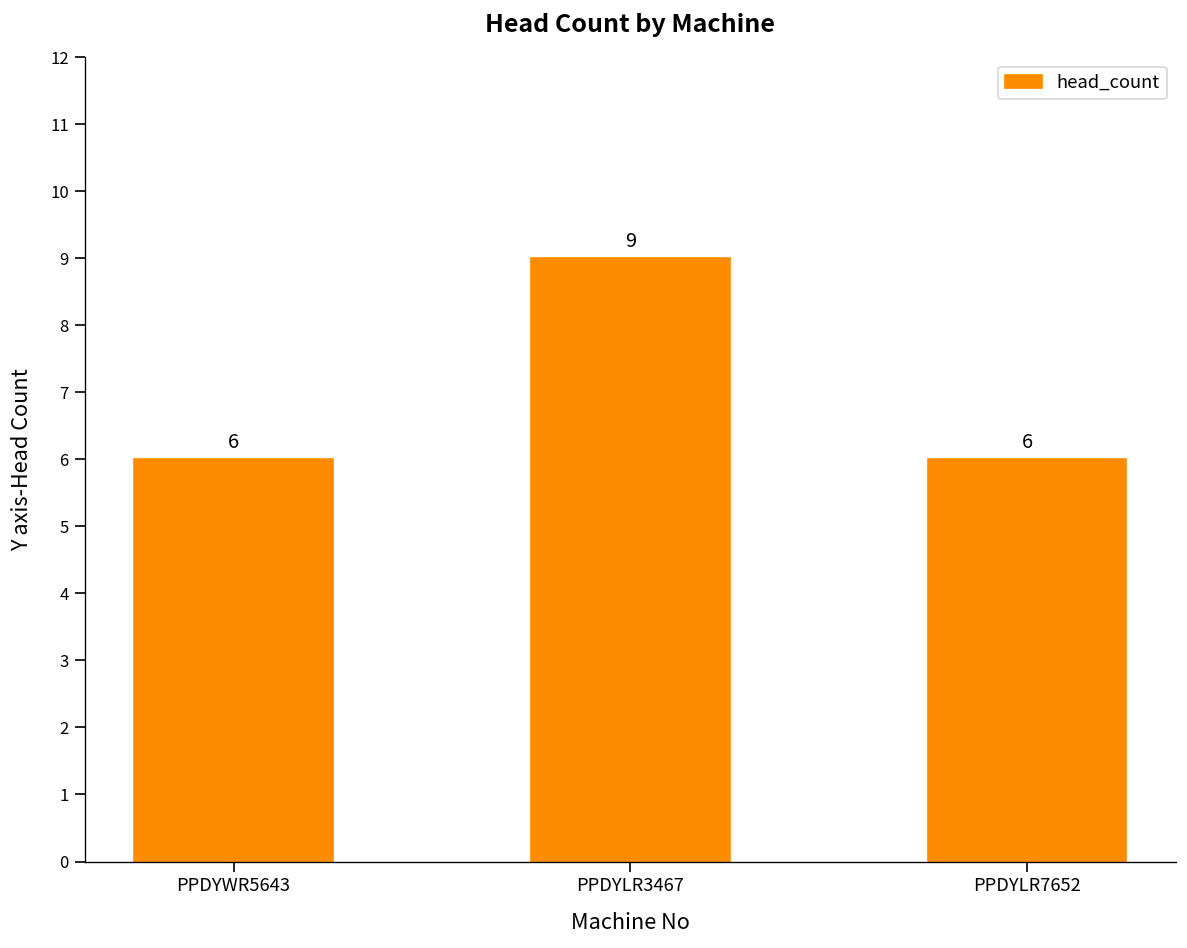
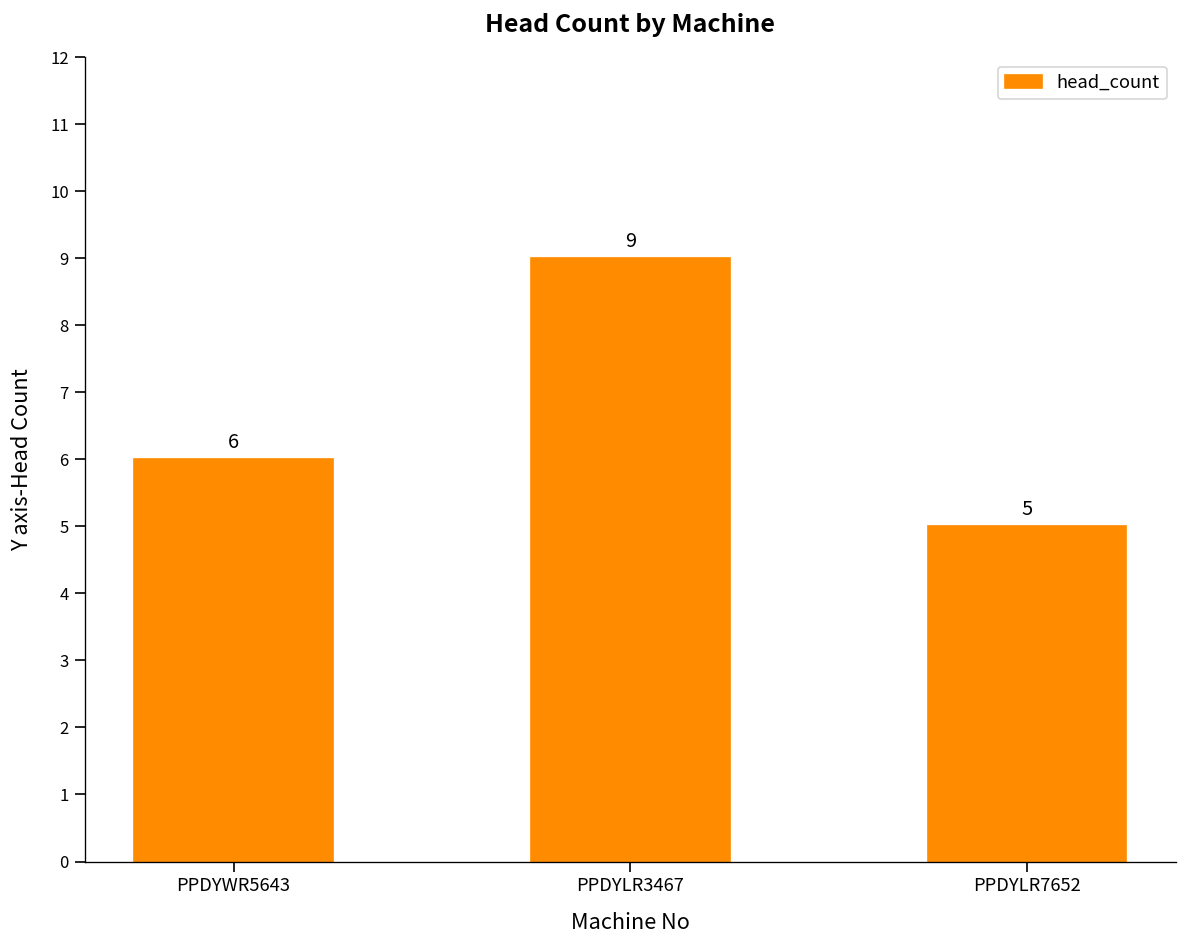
PPDYLR7652: 6 -> 5
